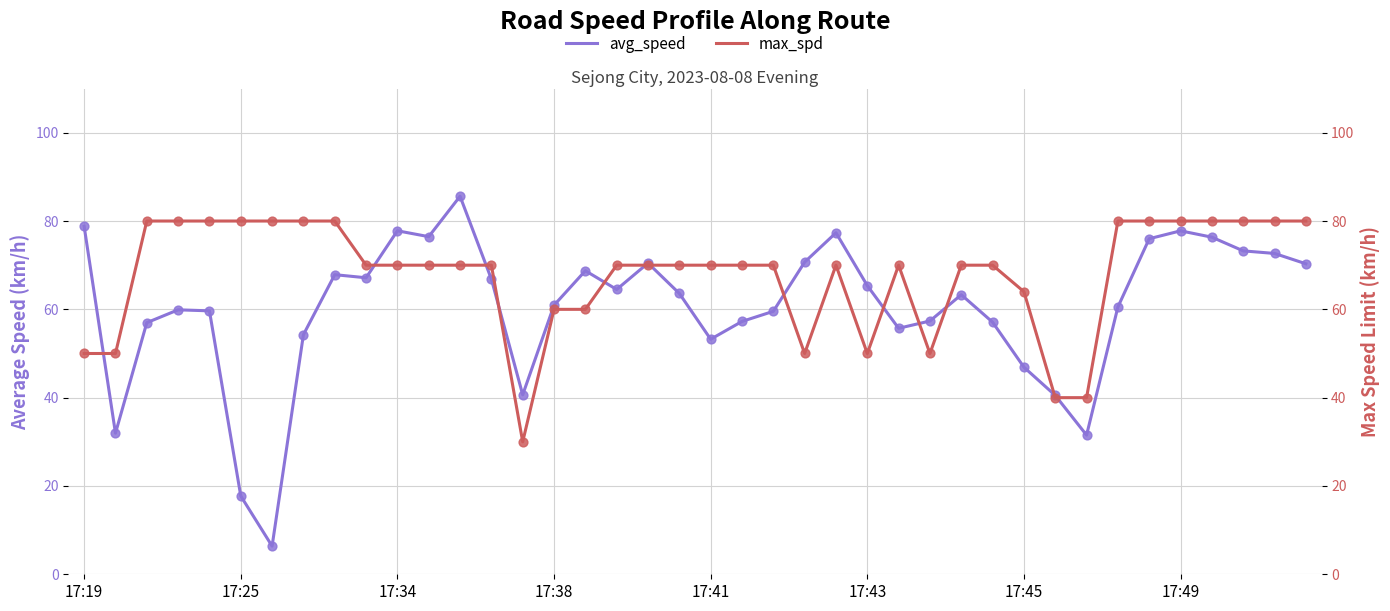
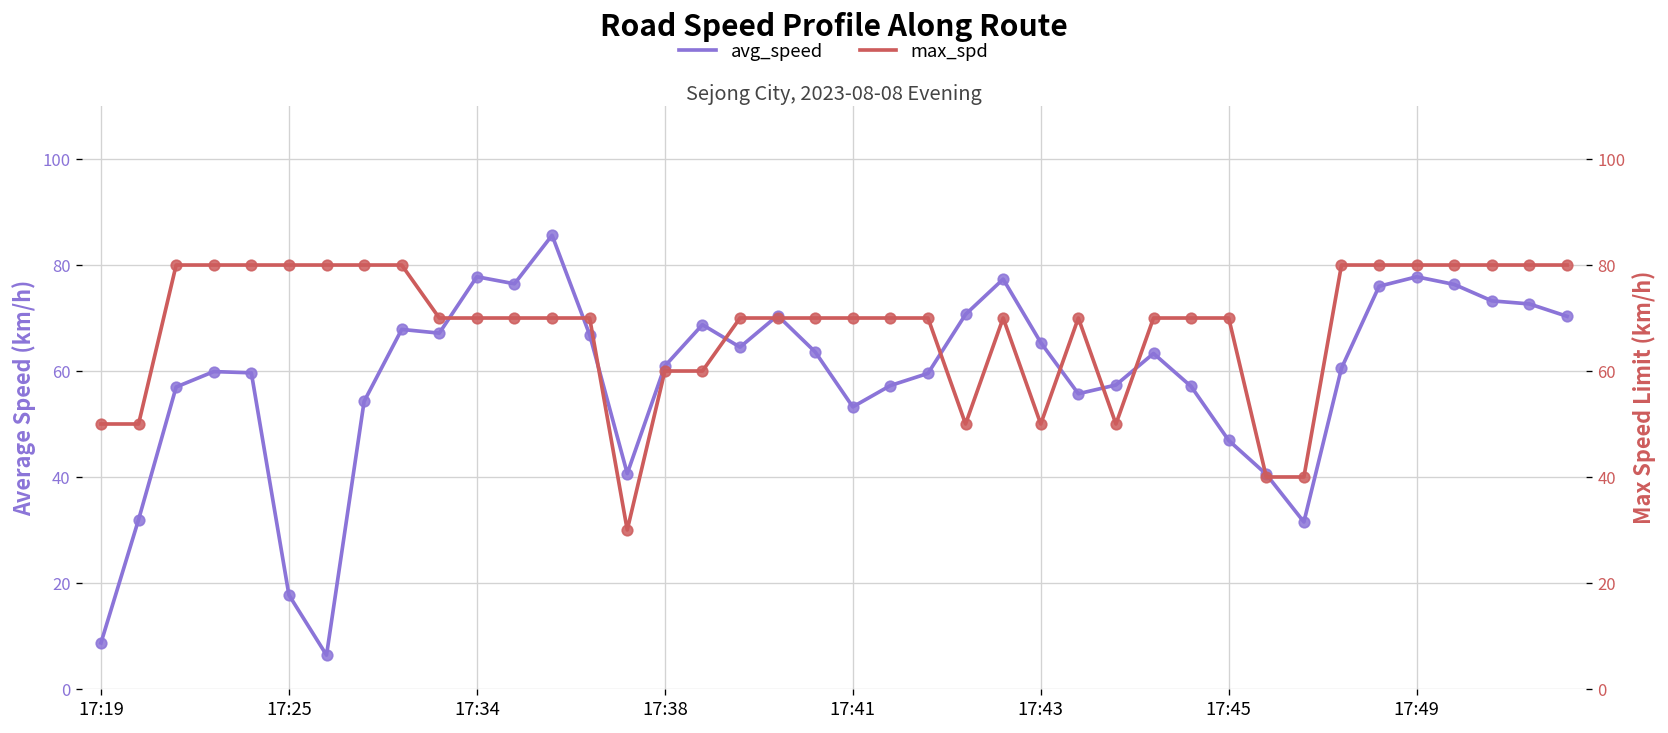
avg_speed, 17:19: 79 -> 9
max_spd, 17:45: 64 -> 70
